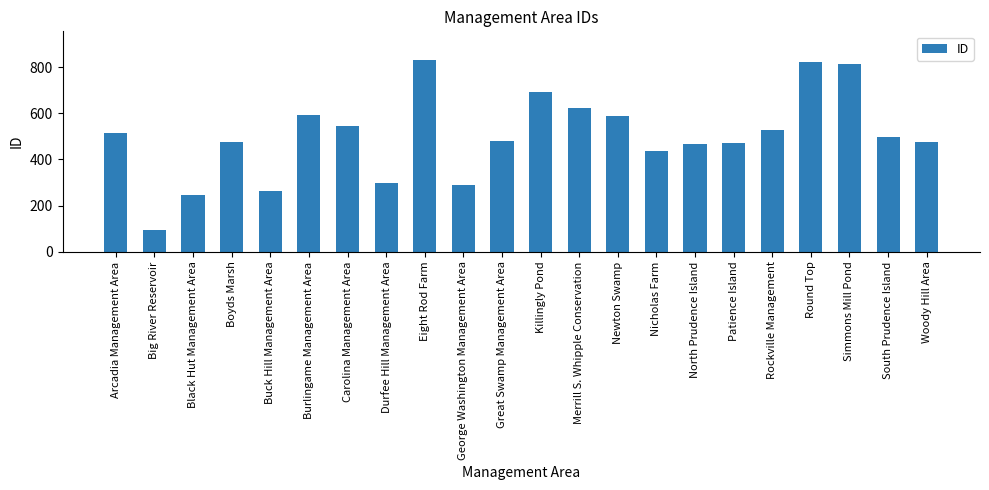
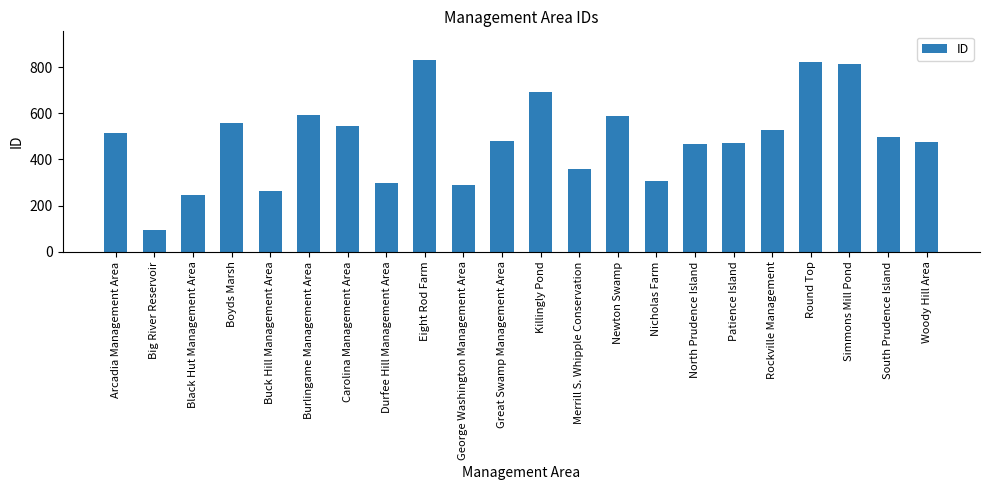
Boyds Marsh: 480 -> 560
Merrill S. Whipple Conservation: 620 -> 360
Nicholas Farm: 440 -> 310
